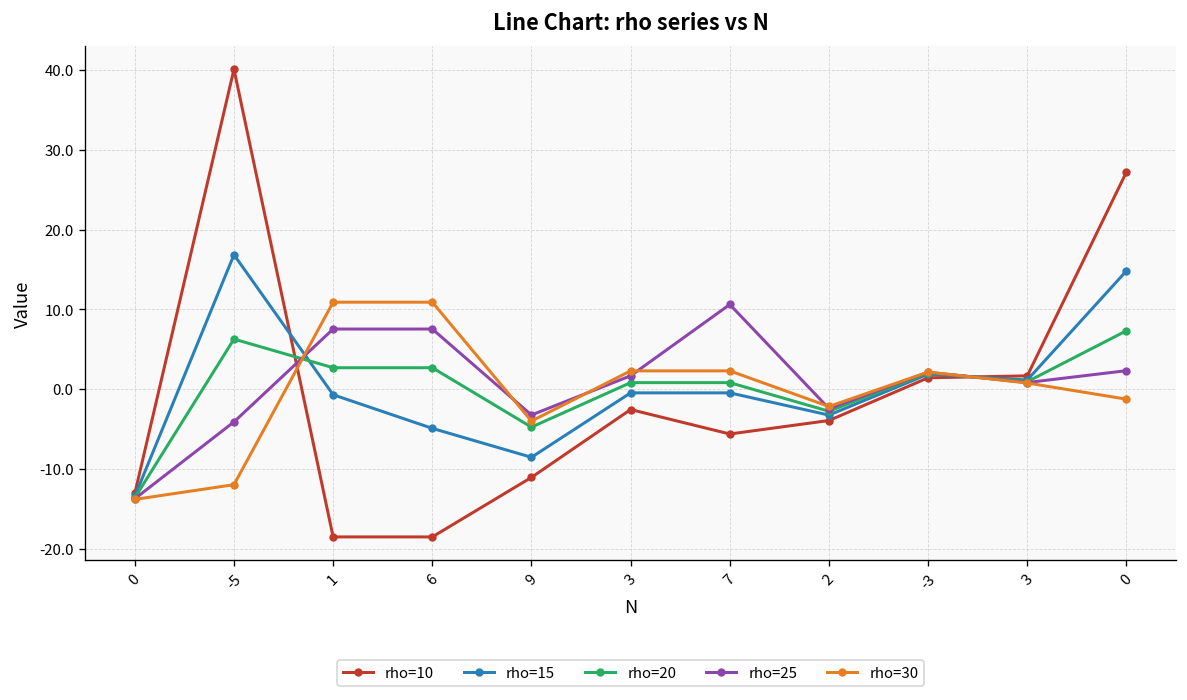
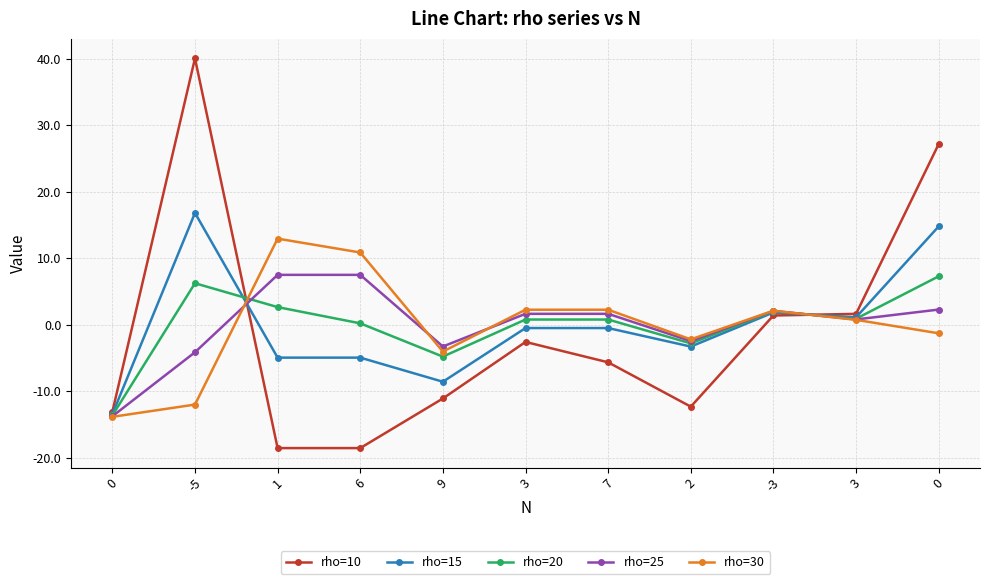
rho=15, 1: -1 -> -5
rho=30, 1: 11 -> 13
rho=20, 6: 3 -> 0
rho=25, 7: 11 -> 2
rho=10, 2: -4 -> -12
